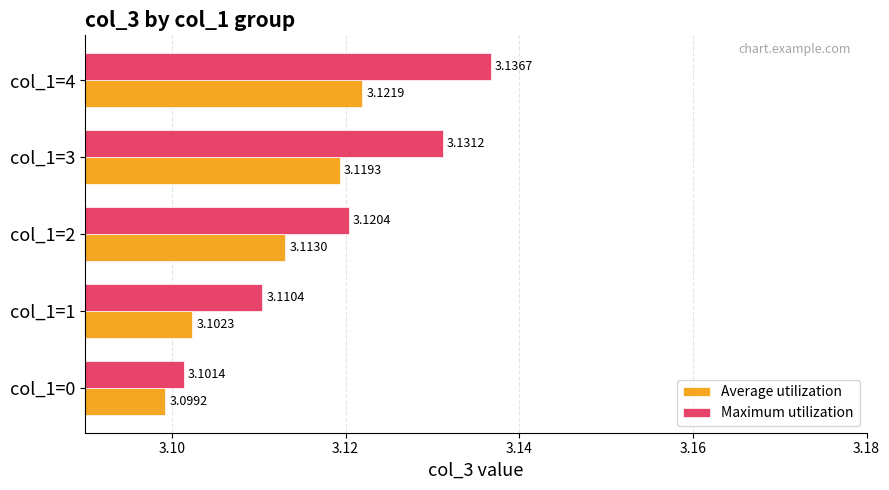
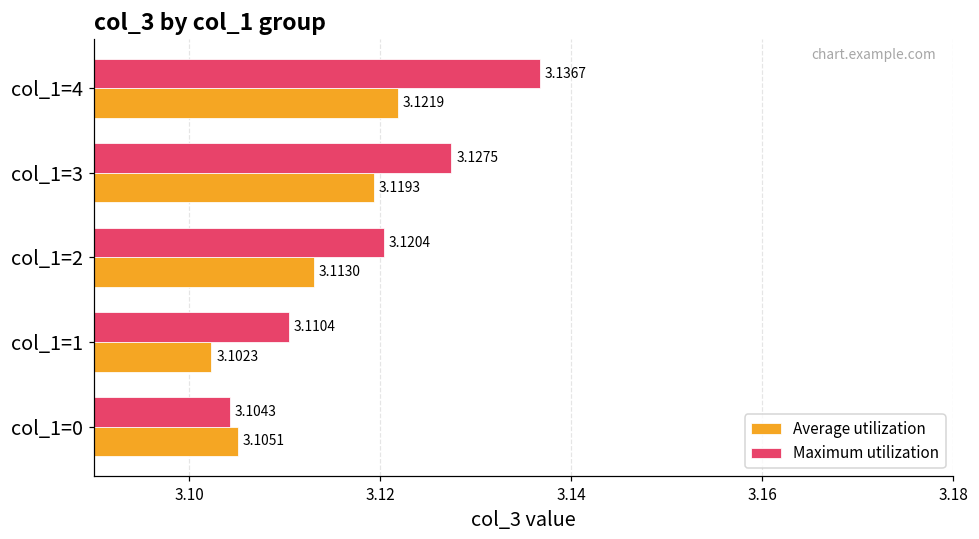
Maximum utilization, col_1=3: 3.1312 -> 3.1275
Maximum utilization, col_1=0: 3.1014 -> 3.1043
Average utilization, col_1=0: 3.0992 -> 3.1051
